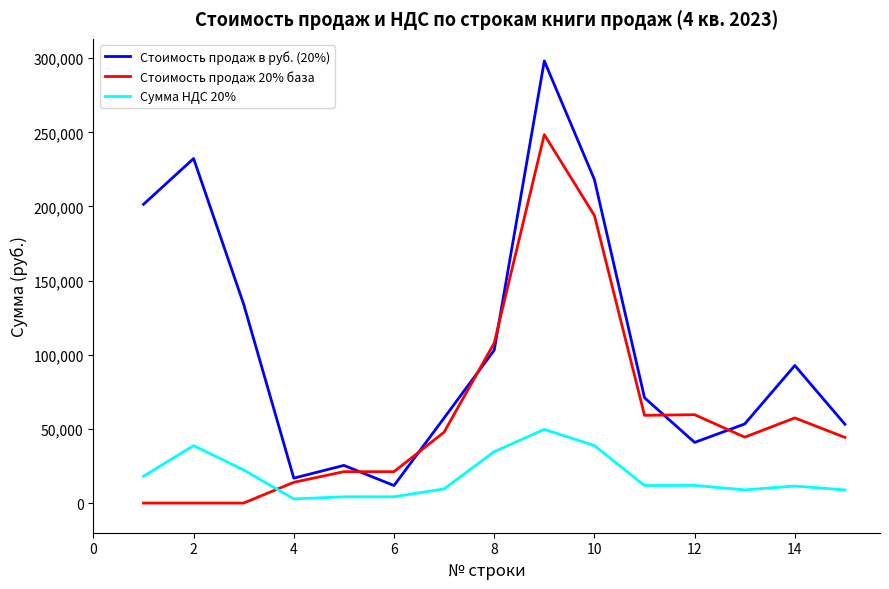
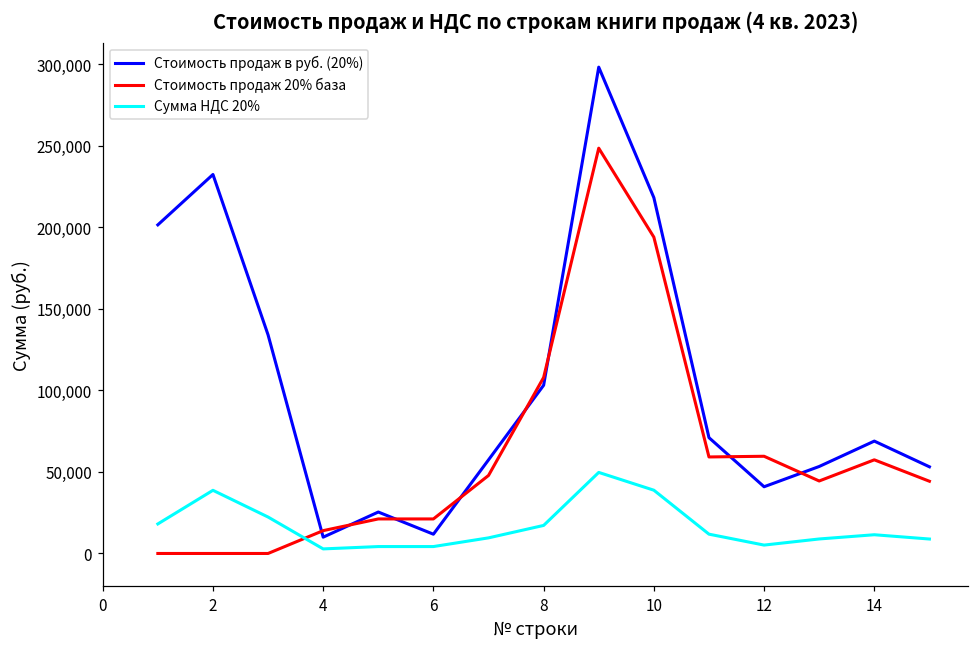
Стоимость продаж в руб. (20%), 4: 17,000 -> 10,000
Сумма НДС 20%, 8: 35,000 -> 17,000
Сумма НДС 20%, 12: 12,000 -> 5,000
Стоимость продаж в руб. (20%), 14: 93,000 -> 69,000
